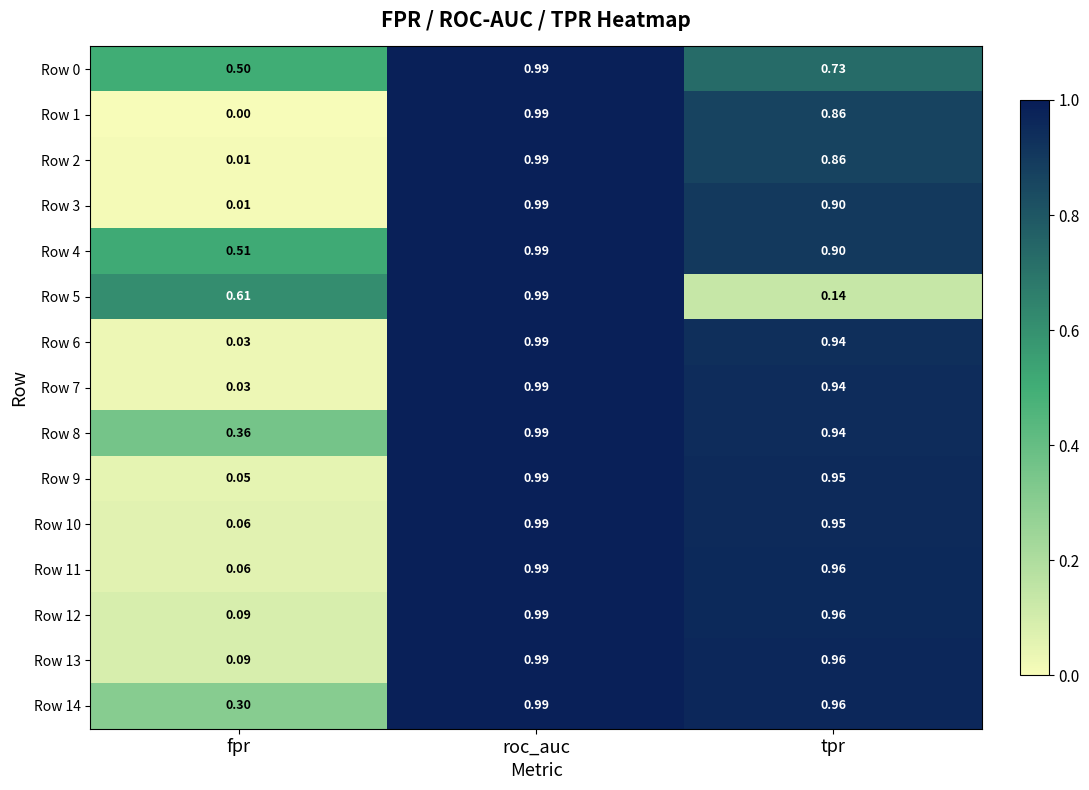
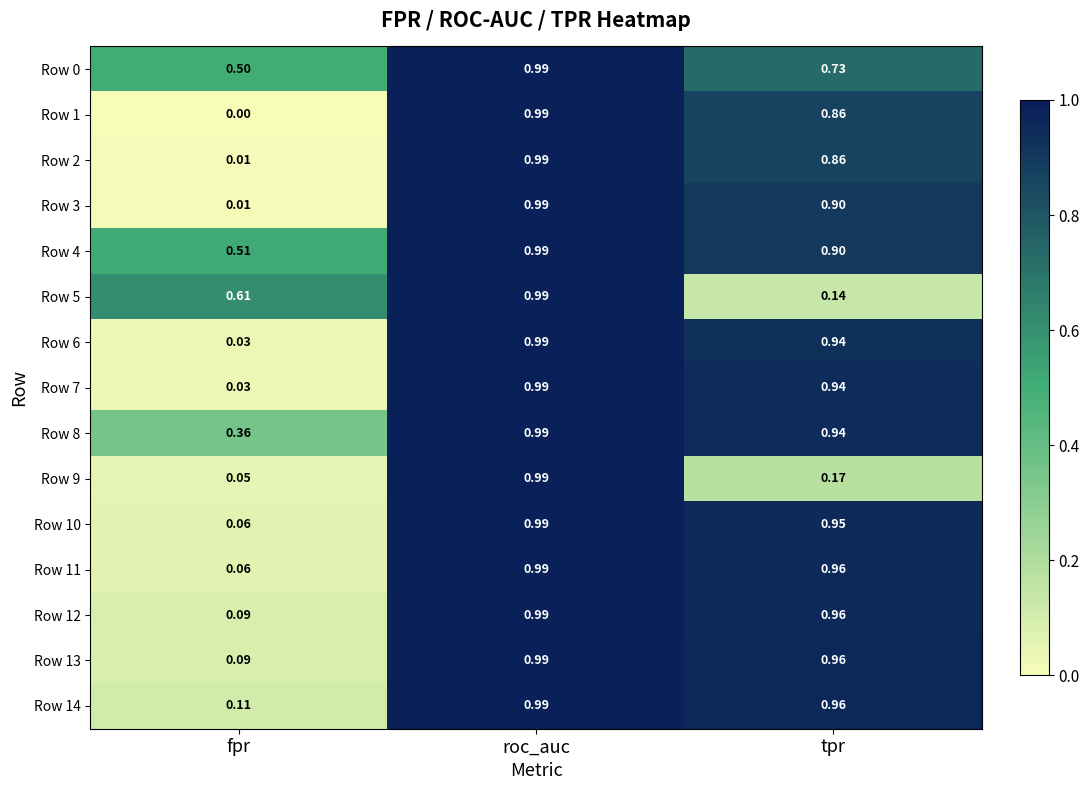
Row 9, tpr: 0.95 -> 0.17
Row 14, fpr: 0.30 -> 0.11
